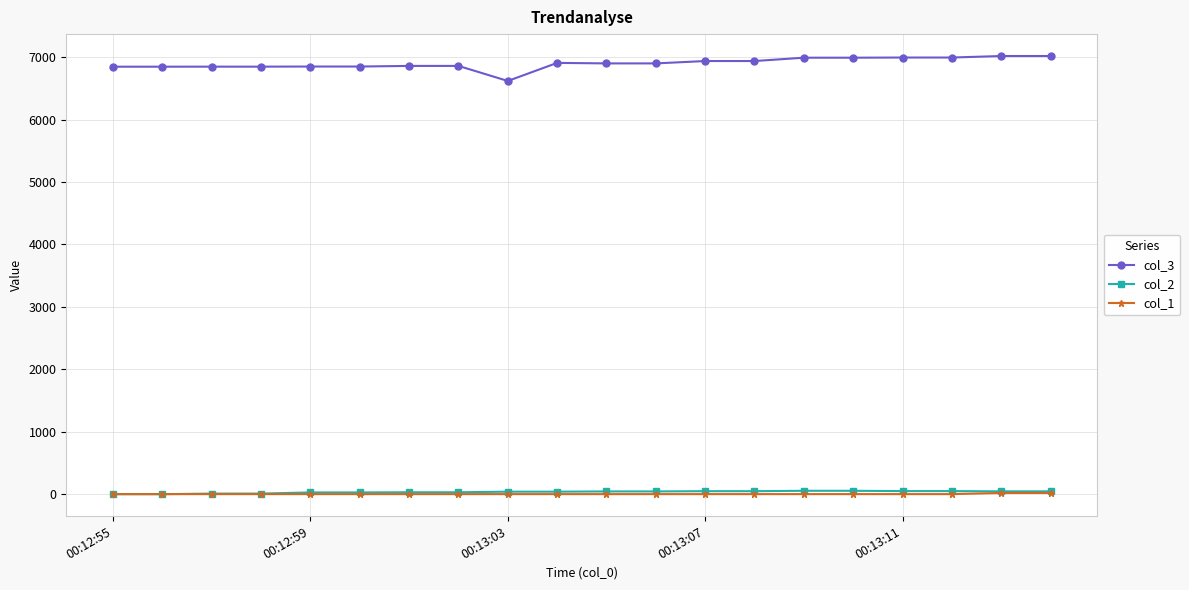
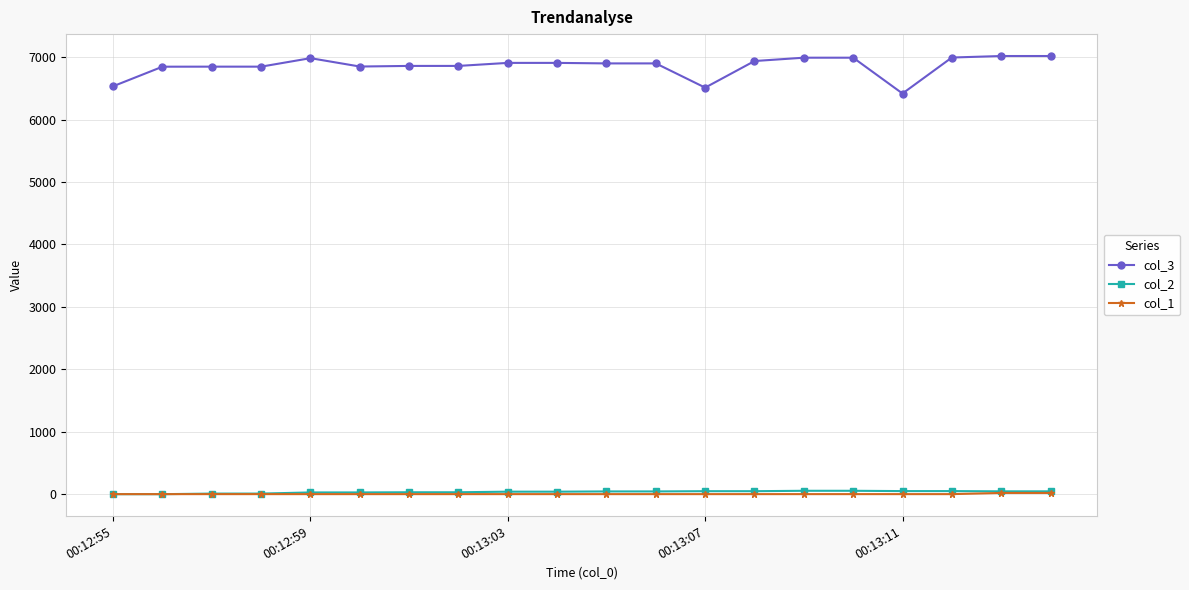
col_3, 00:12:55: 6800 -> 6500
col_3, 00:12:59: 6800 -> 7000
col_3, 00:13:03: 6600 -> 6900
col_3, 00:13:07: 6900 -> 6500
col_3, 00:13:11: 7000 -> 6400
